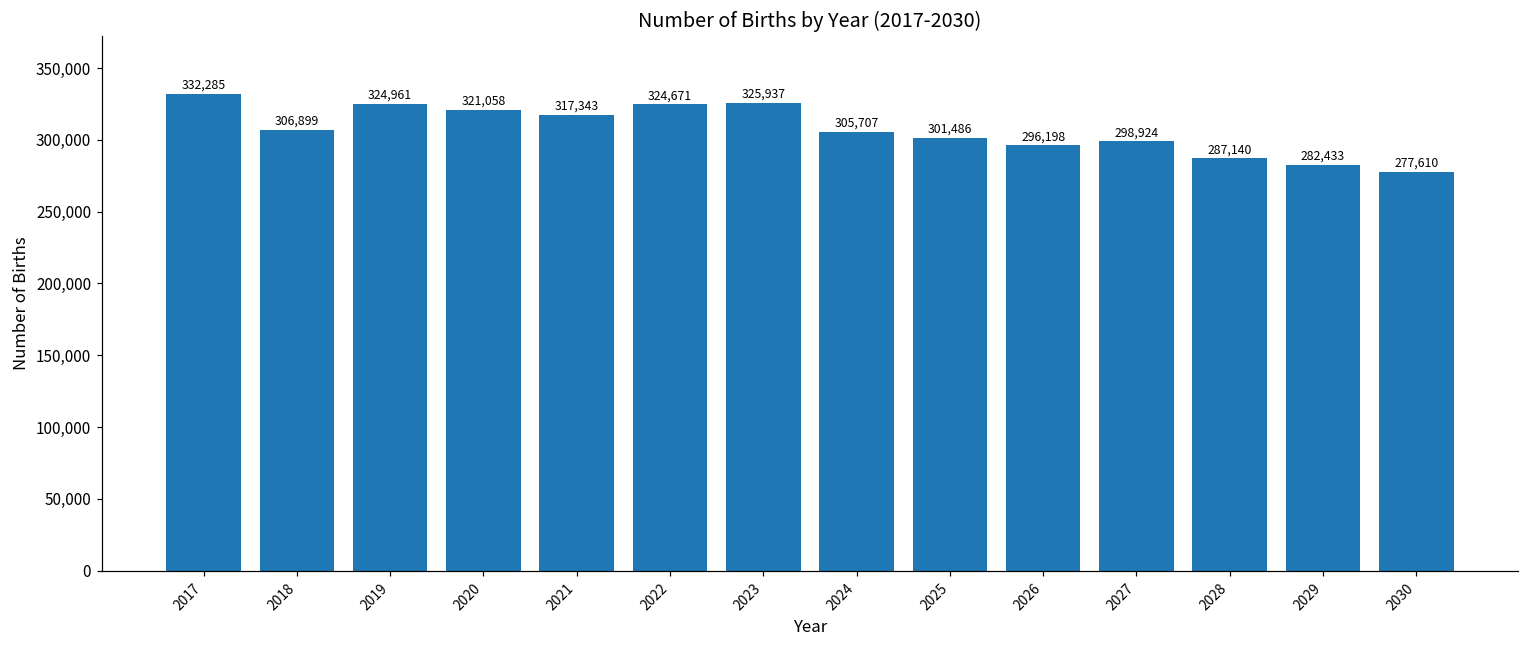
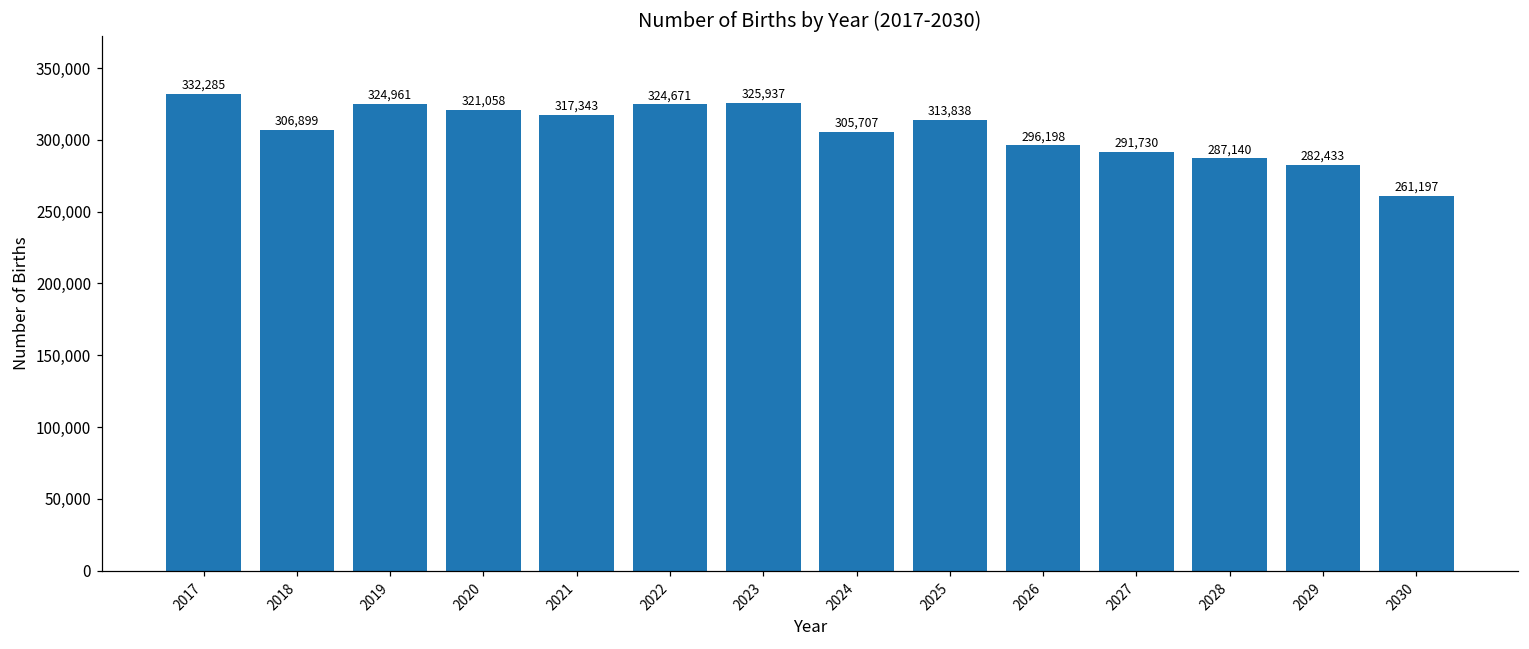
2025: 301,486 -> 313,838
2027: 298,924 -> 291,730
2030: 277,610 -> 261,197
